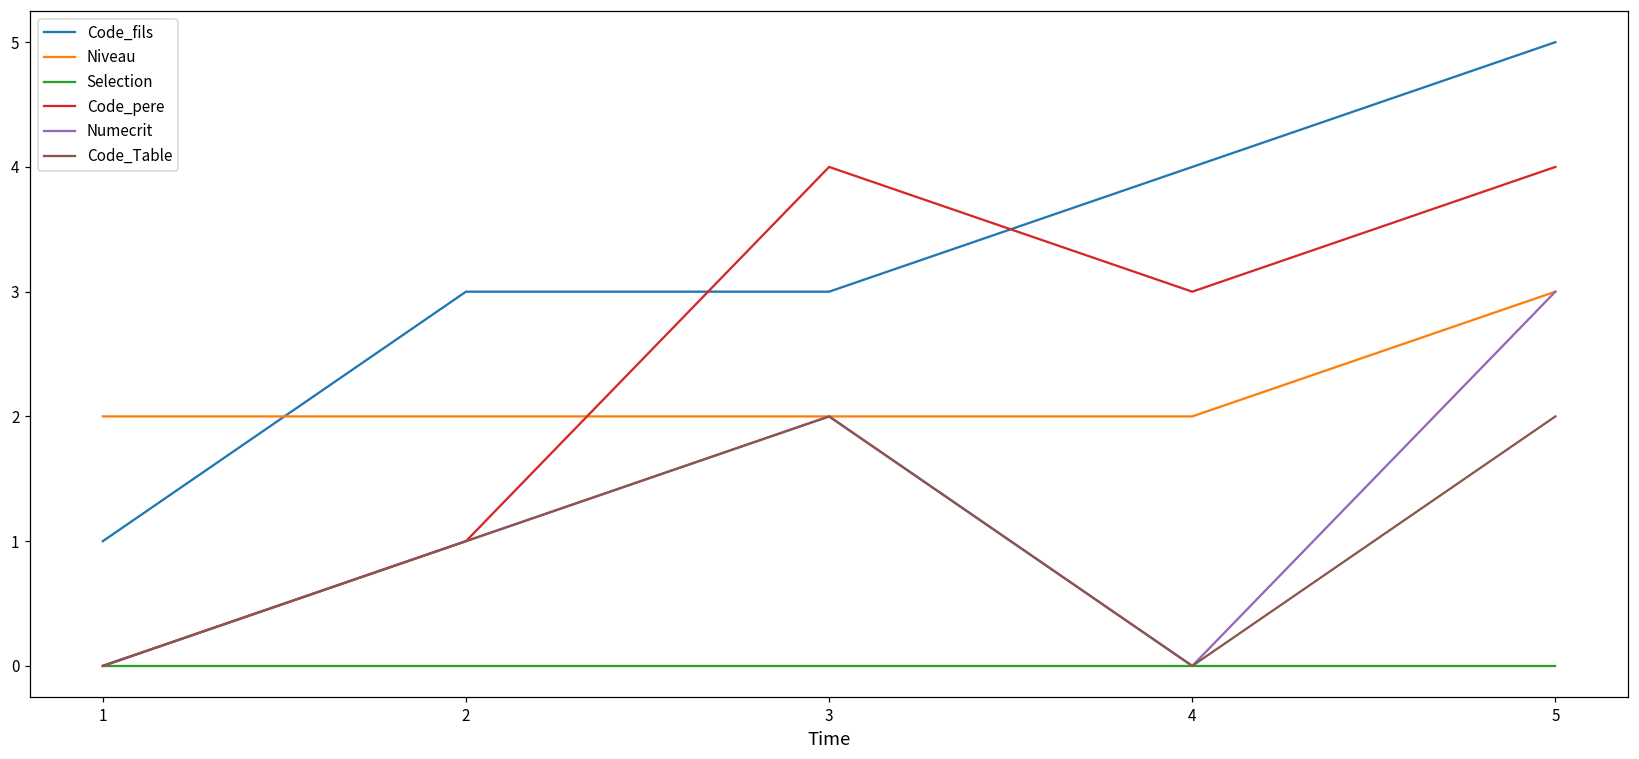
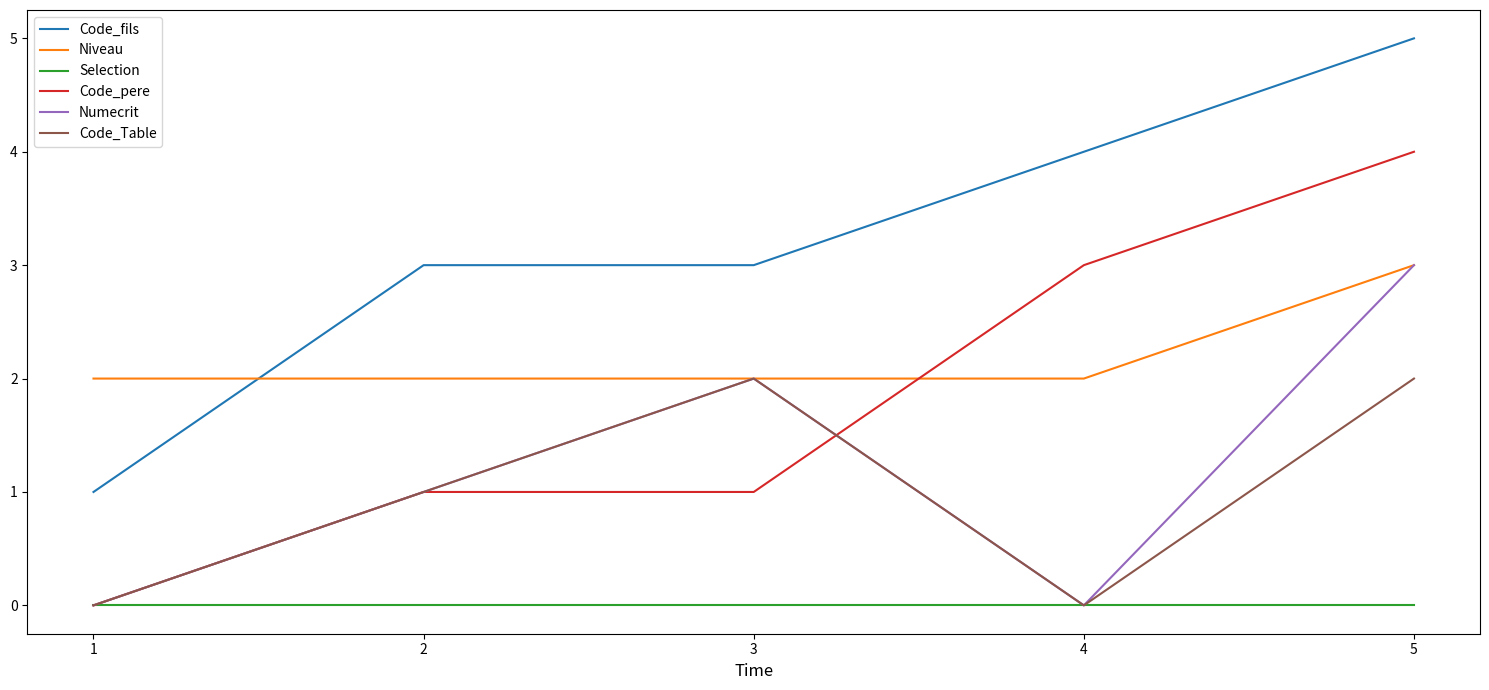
Code_pere, 3: 4 -> 1
